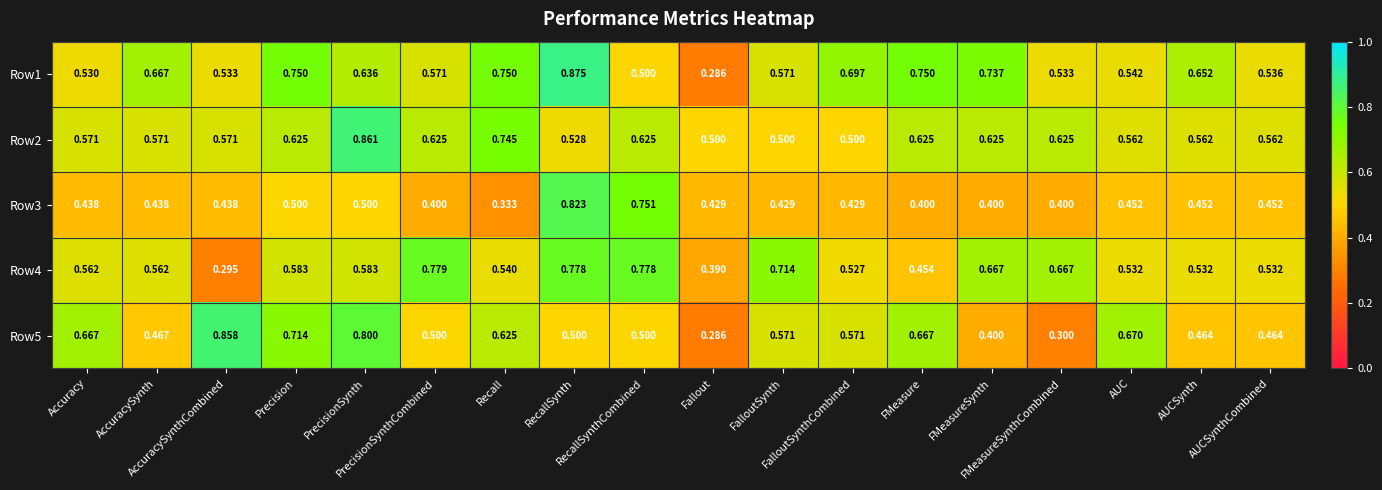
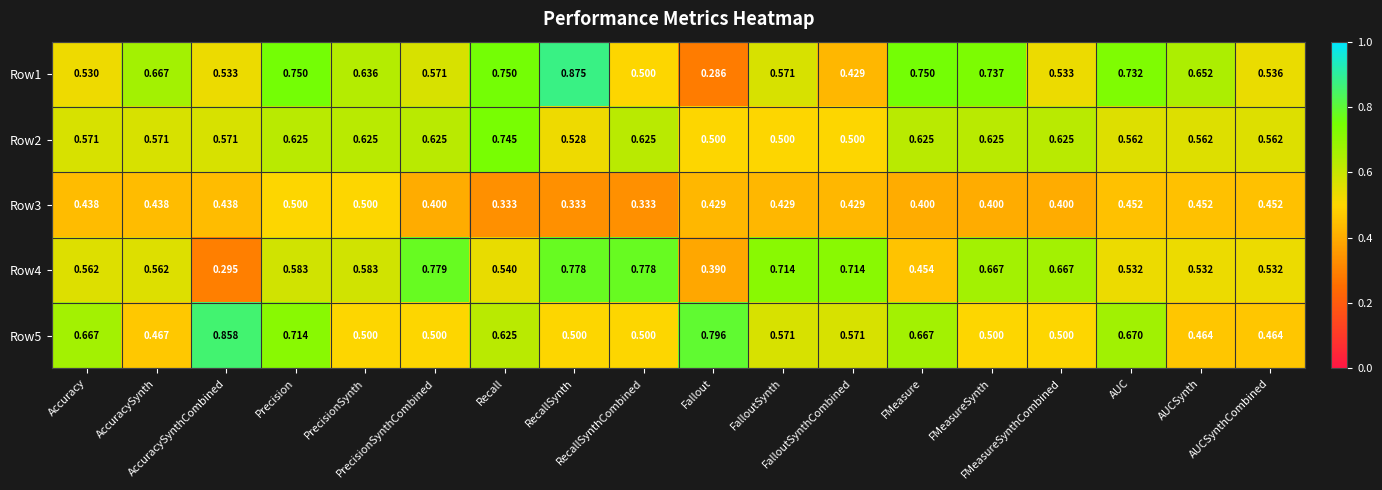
Row1, FalloutSynthCombined: 0.697 -> 0.429
Row1, AUC: 0.542 -> 0.732
Row2, PrecisionSynth: 0.861 -> 0.625
Row3, RecallSynth: 0.823 -> 0.333
Row3, RecallSynthCombined: 0.751 -> 0.333
Row4, FalloutSynthCombined: 0.527 -> 0.714
Row5, PrecisionSynth: 0.800 -> 0.500
Row5, Fallout: 0.286 -> 0.796
Row5, FMeasureSynth: 0.400 -> 0.500
Row5, FMeasureSynthCombined: 0.300 -> 0.500
